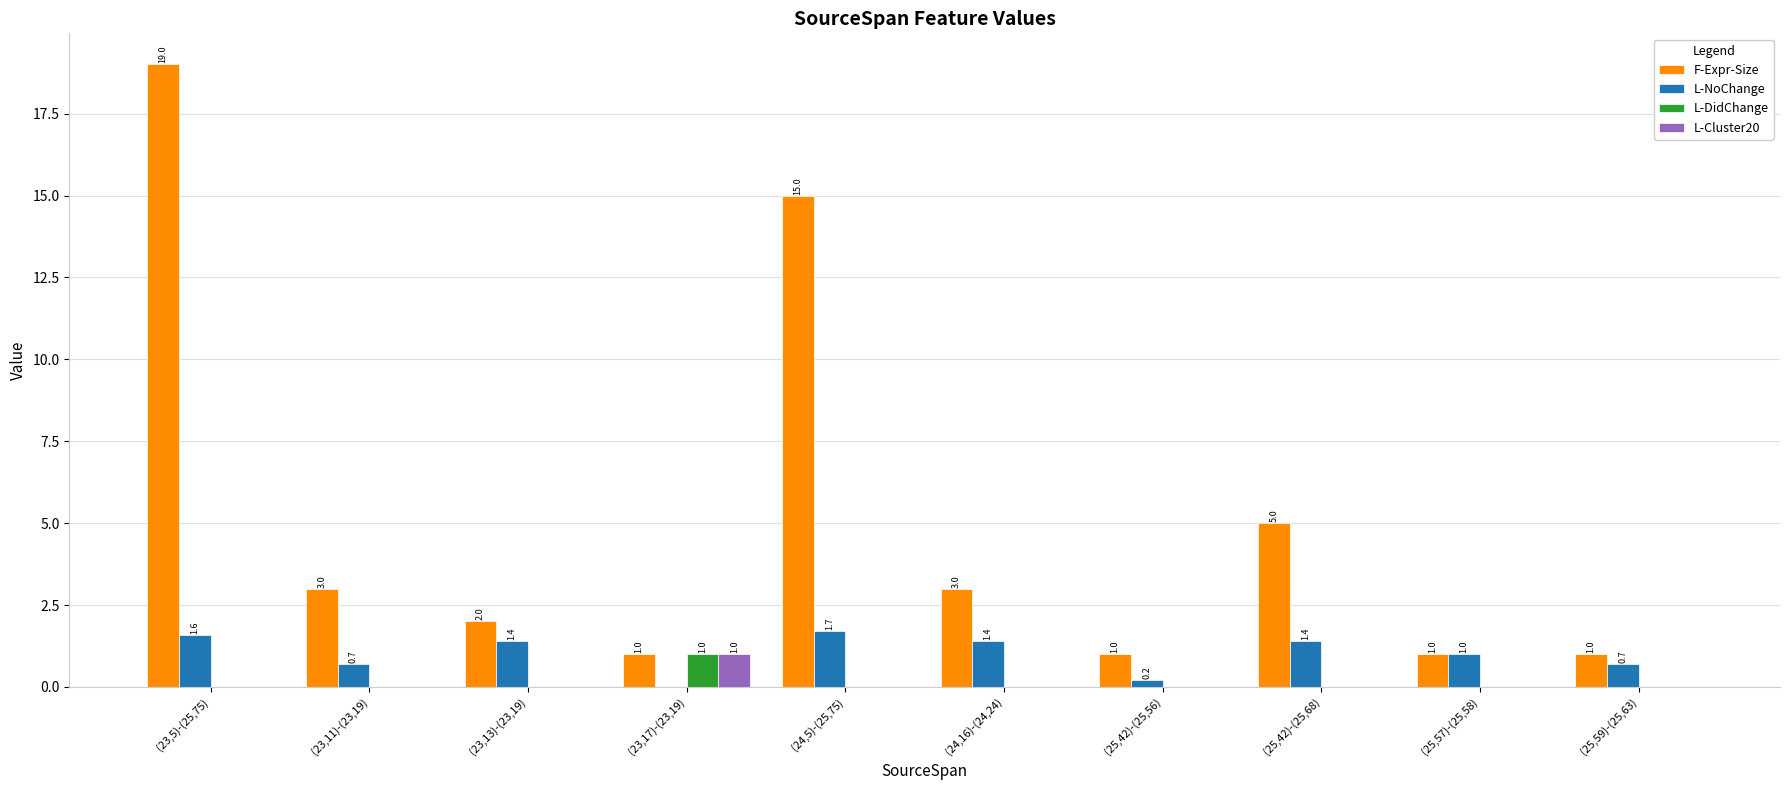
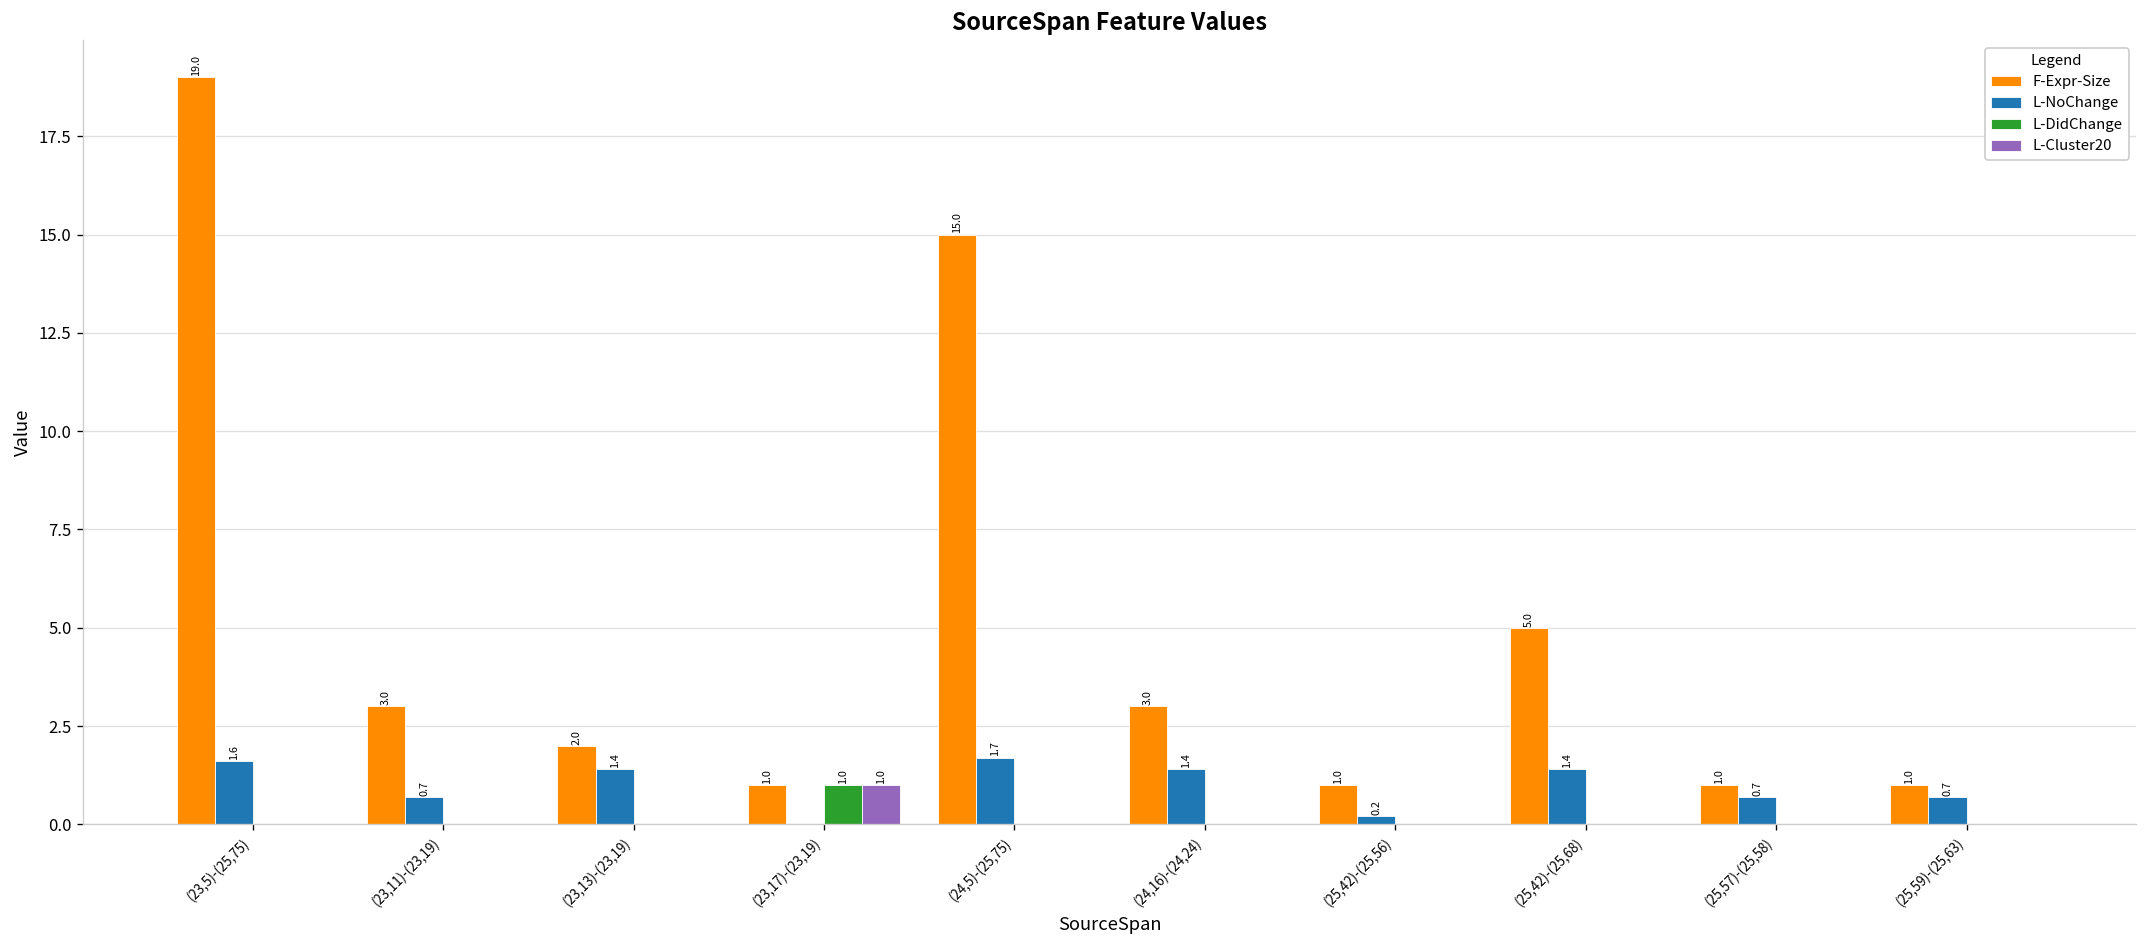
L-NoChange, (25,57)-(25,58): 1.0 -> 0.7
